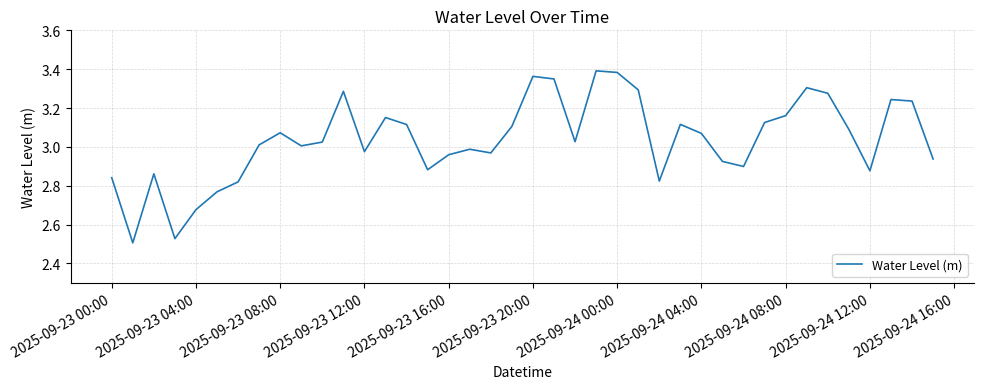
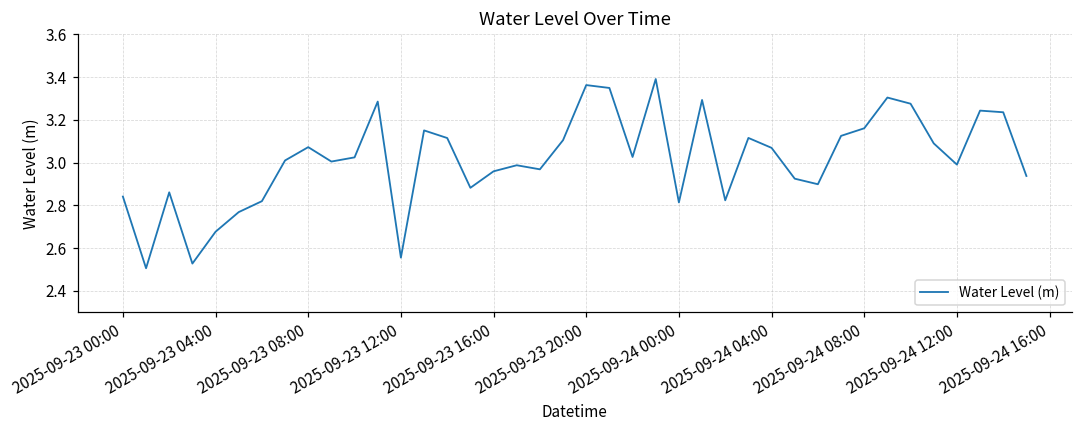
2025-09-23 12:00: 2.98 -> 2.56
2025-09-24 00:00: 3.38 -> 2.81
2025-09-24 12:00: 2.88 -> 2.99
